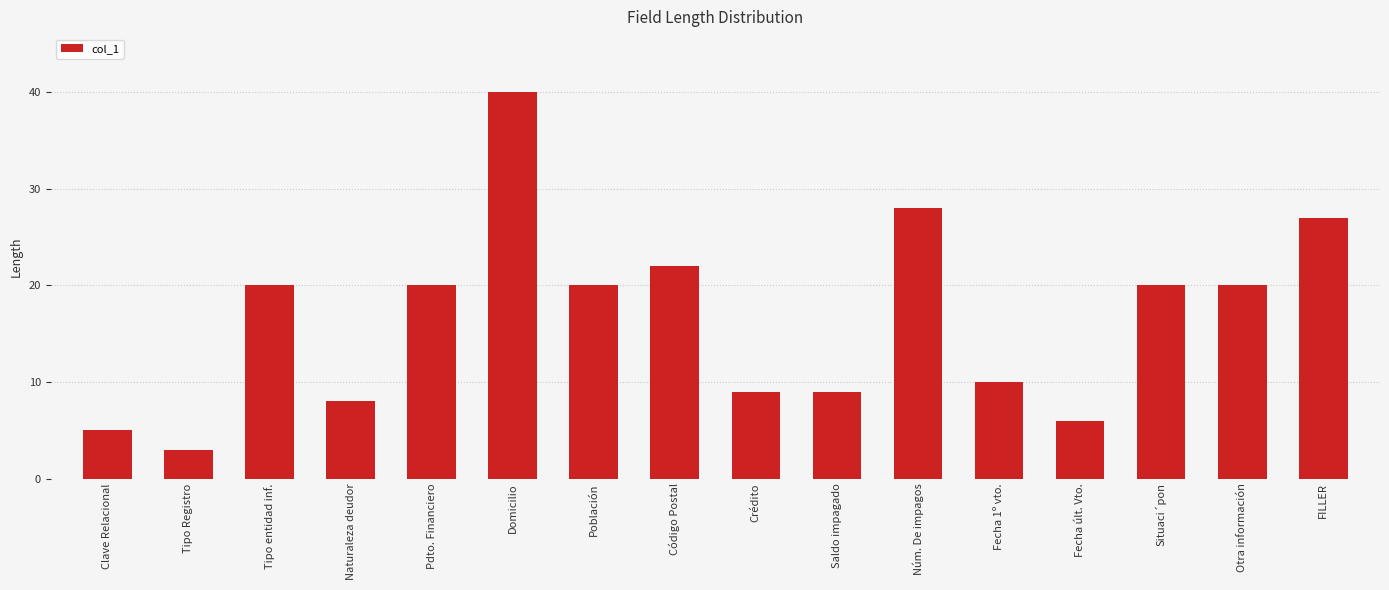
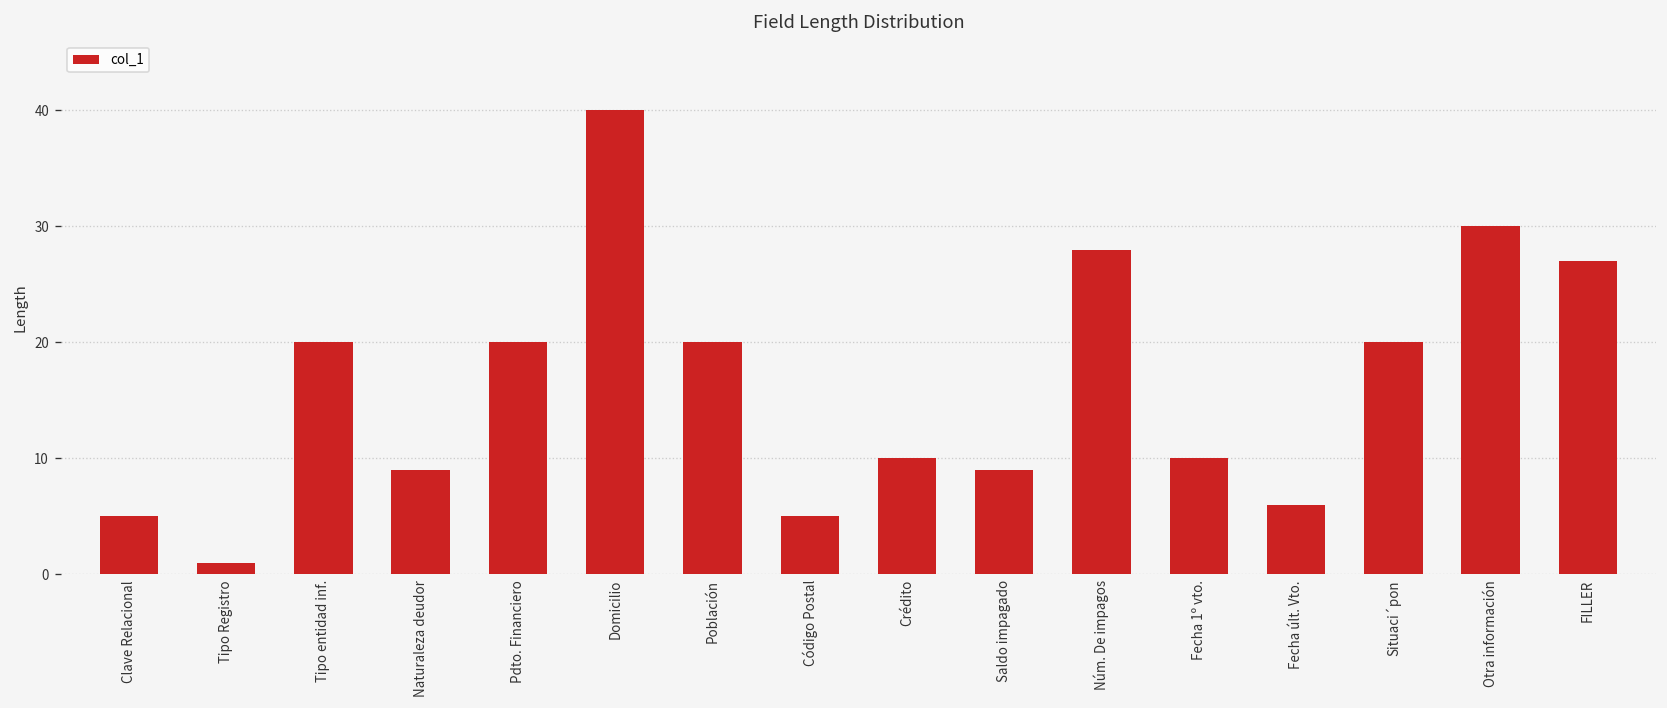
Tipo Registro: 3 -> 1
Naturaleza deudor: 8 -> 9
Código Postal: 22 -> 5
Crédito: 9 -> 10
Otra información: 20 -> 30
